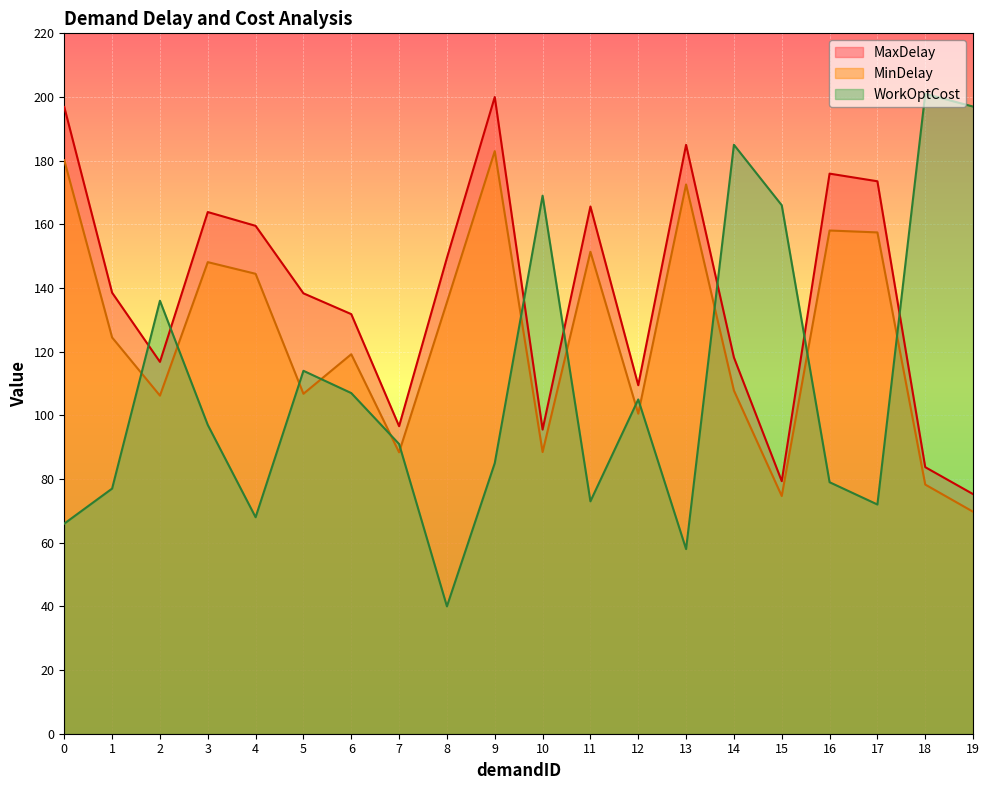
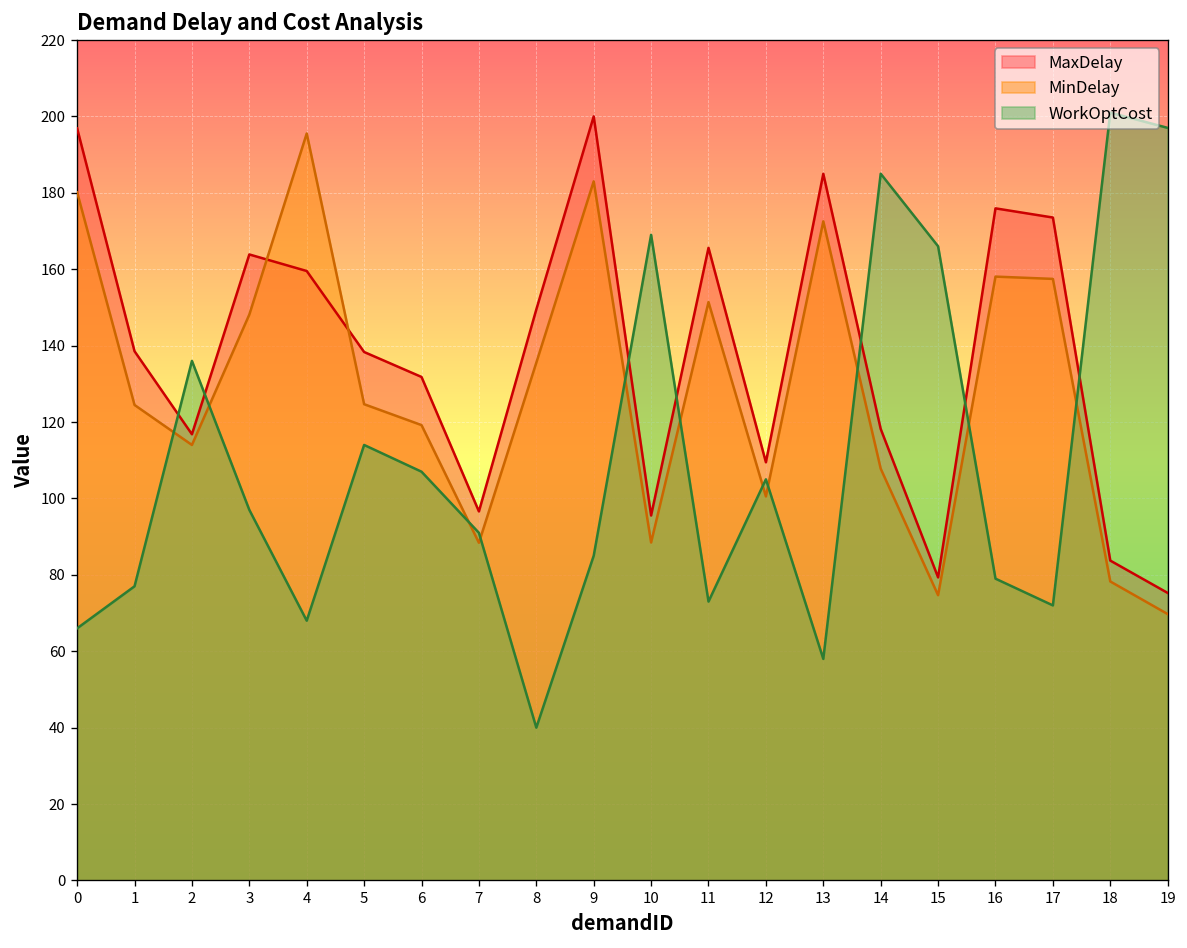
MinDelay, 2: 106 -> 114
MinDelay, 4: 144 -> 196
MinDelay, 5: 107 -> 125
